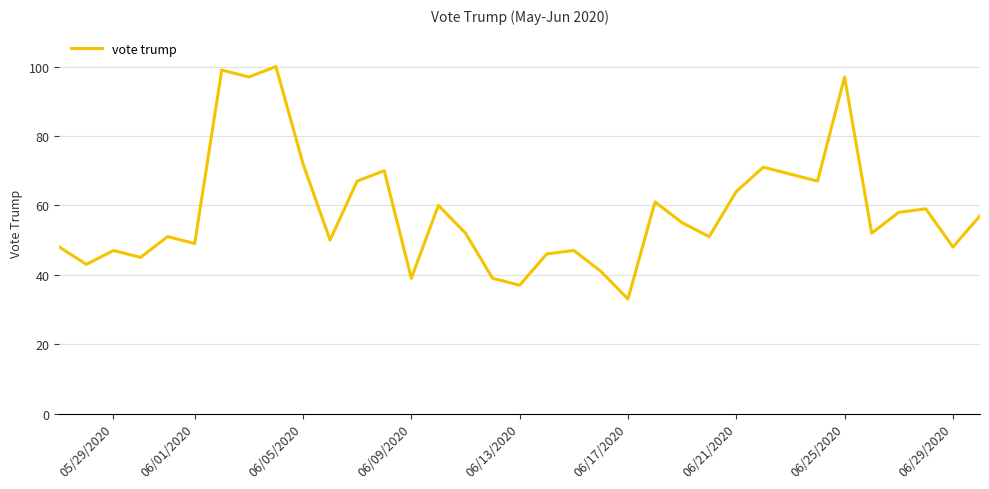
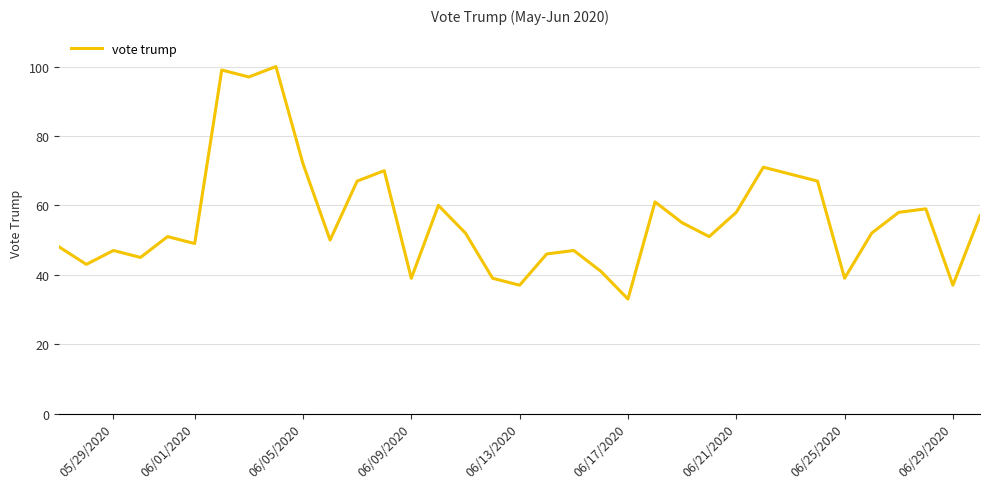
06/21/2020: 64 -> 58
06/25/2020: 97 -> 39
06/29/2020: 48 -> 37
